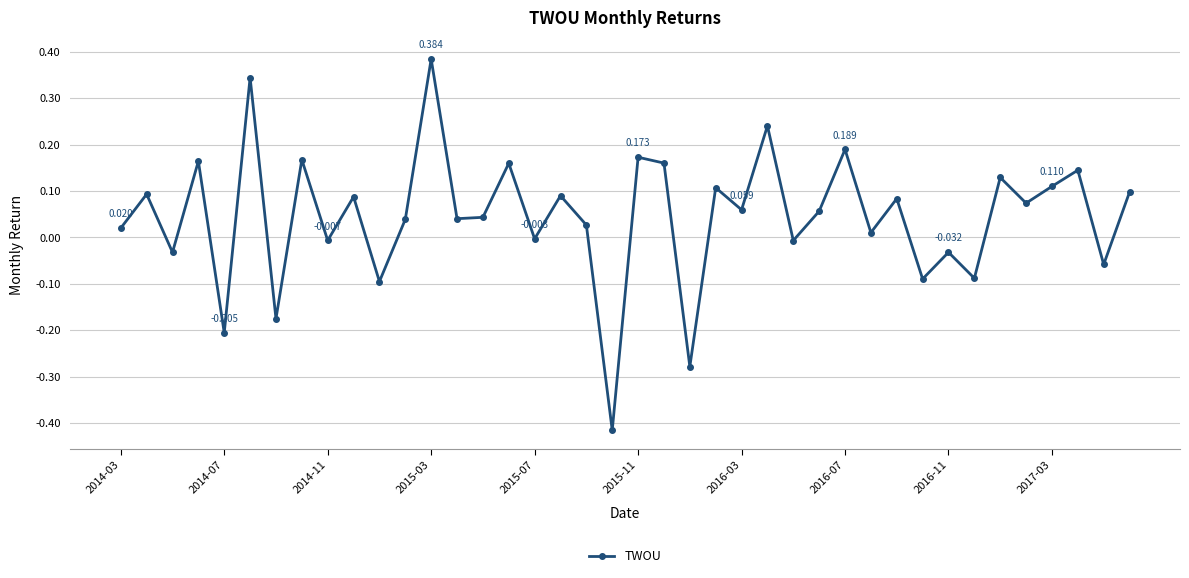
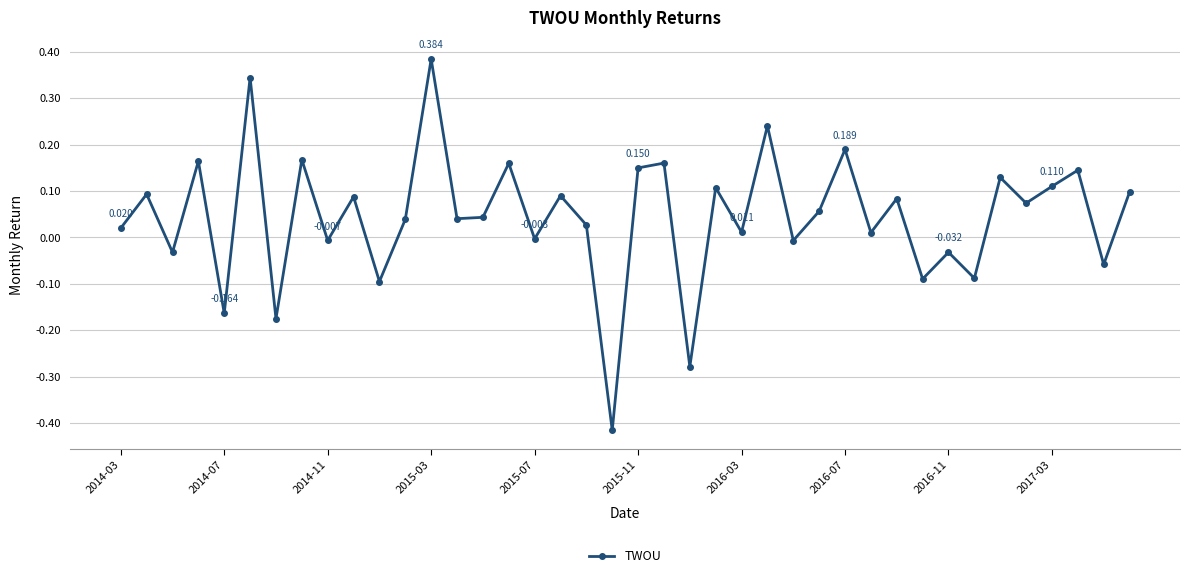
2014-07: -0.205 -> -0.164
2015-11: 0.173 -> 0.150
2016-03: 0.059 -> 0.011
